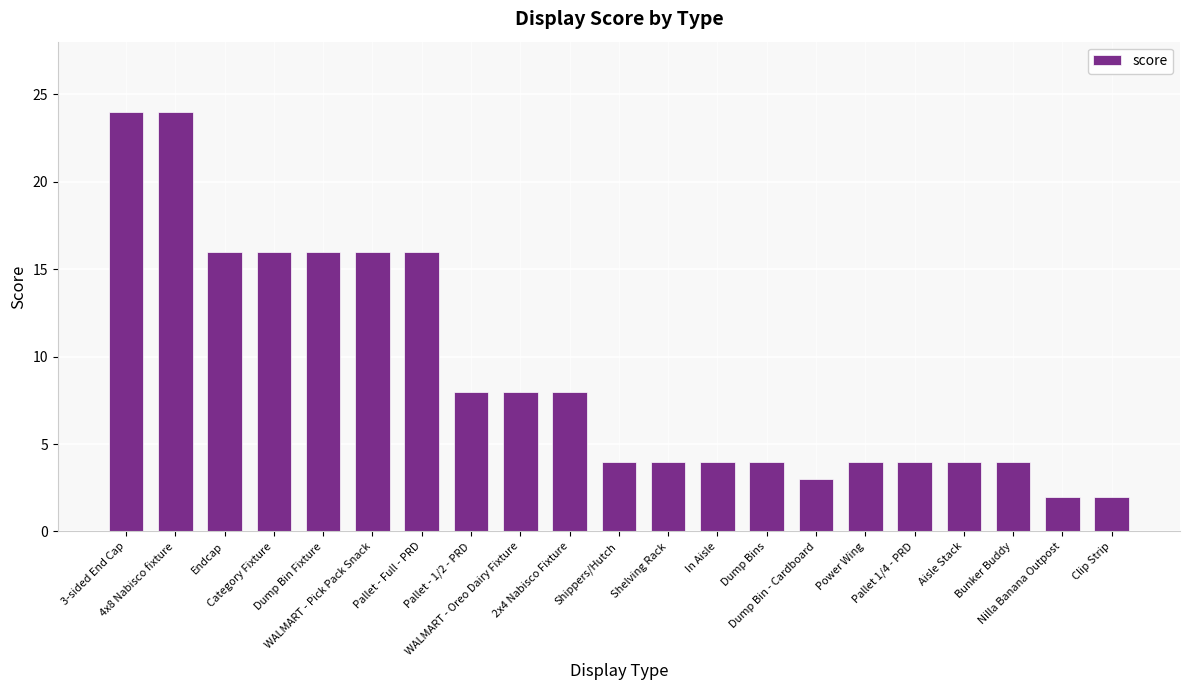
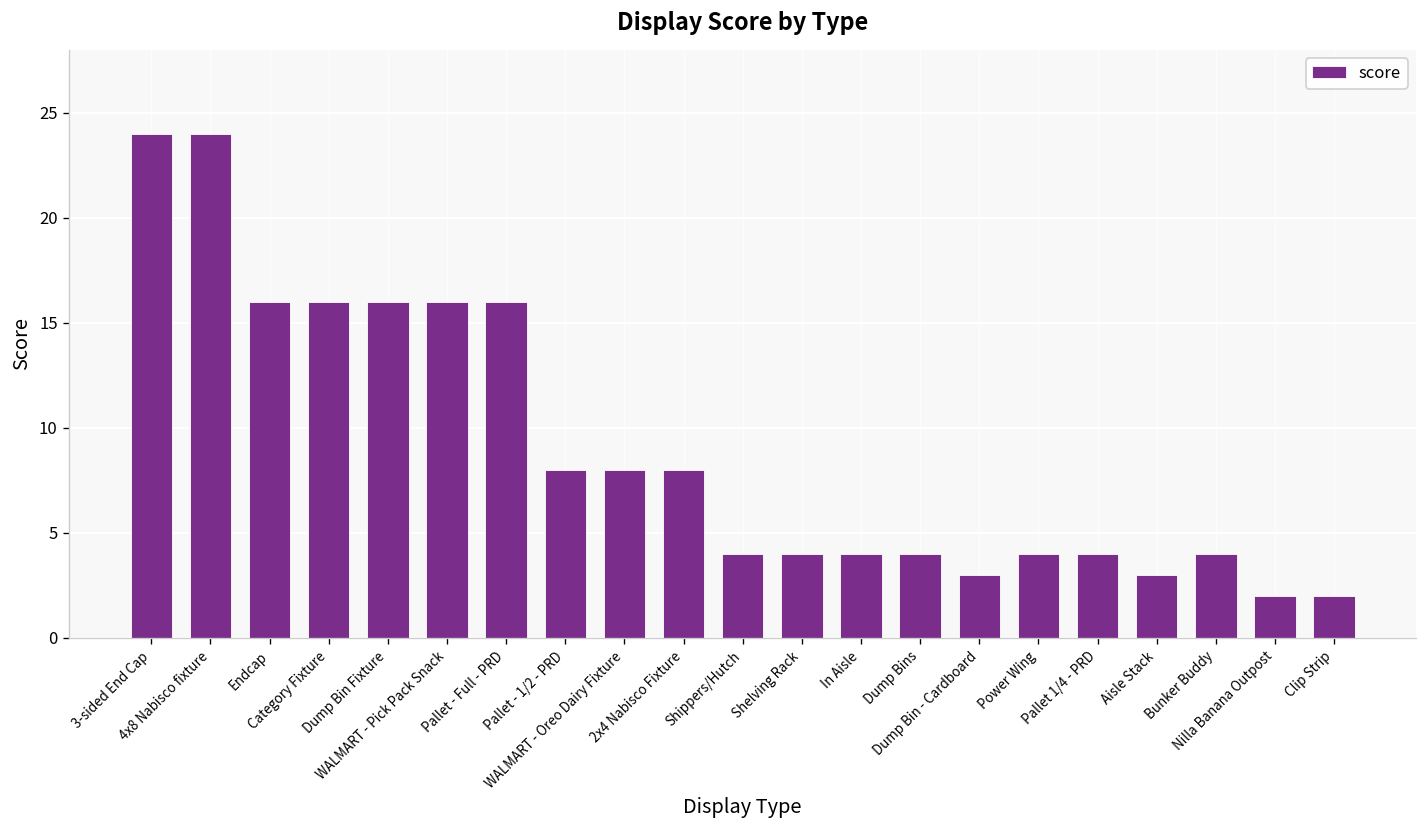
Aisle Stack: 4 -> 3
